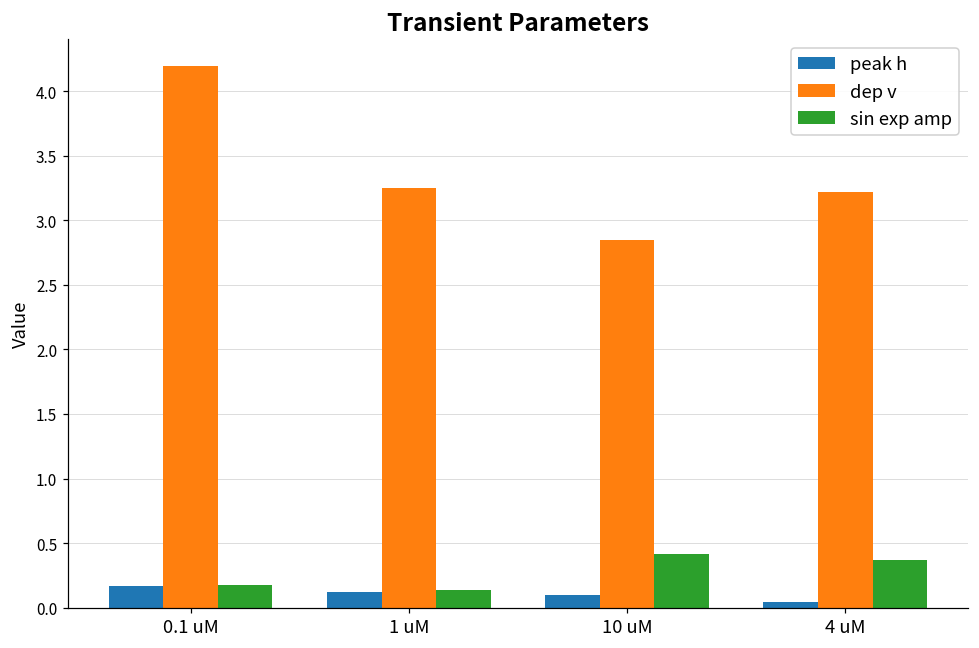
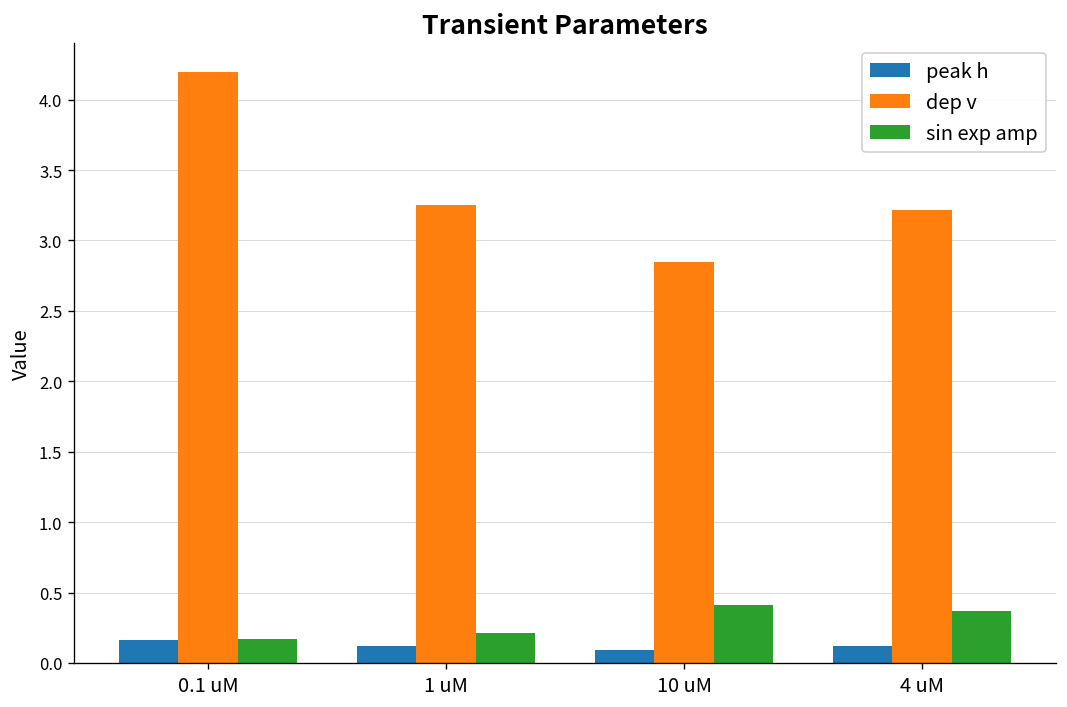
sin exp amp, 1 uM: 0.14 -> 0.22
peak h, 4 uM: 0.05 -> 0.12
